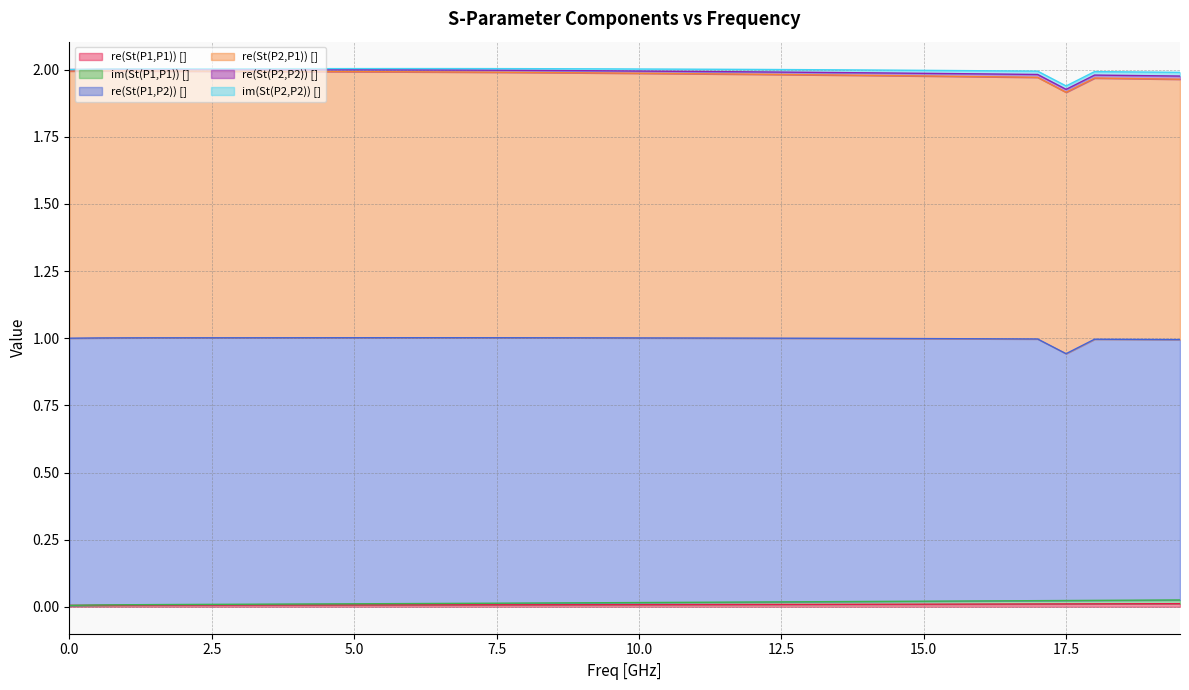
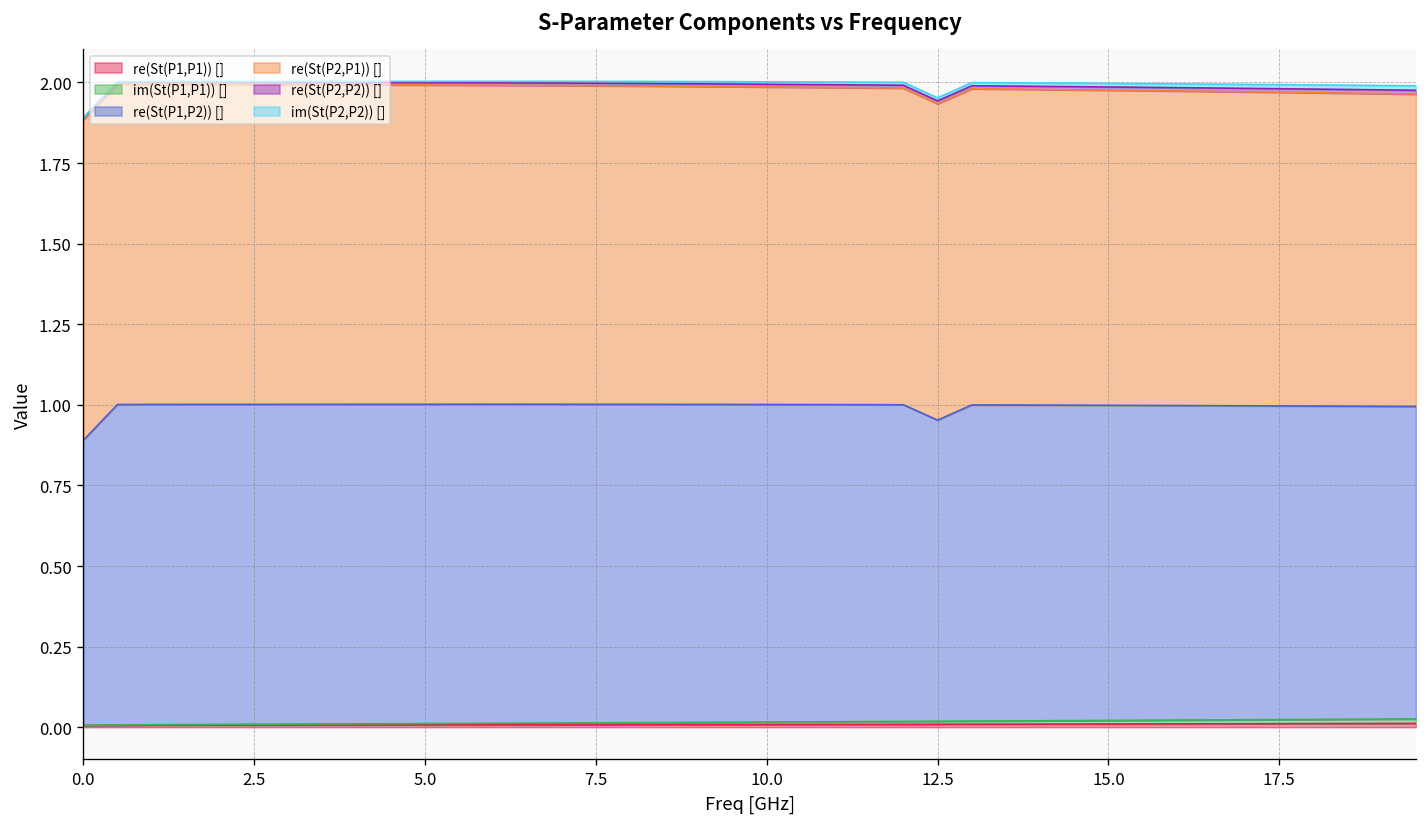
re(St(P1,P2)) [], 0.0: 0.99 -> 0.88
re(St(P1,P2)) [], 12.5: 0.98 -> 0.93
re(St(P1,P2)) [], 17.5: 0.92 -> 0.97
